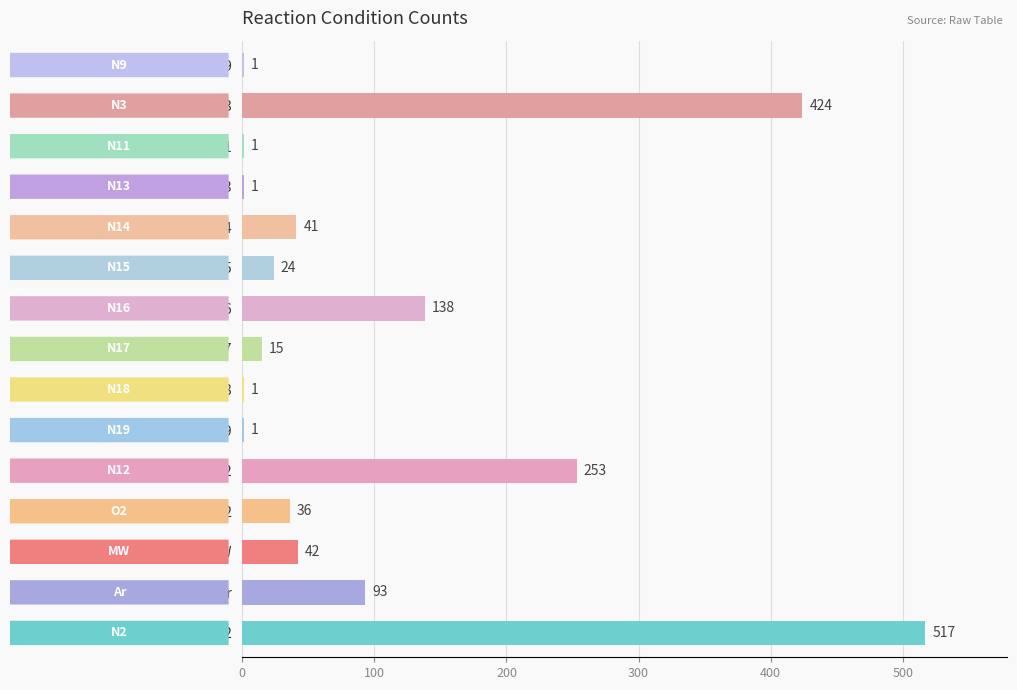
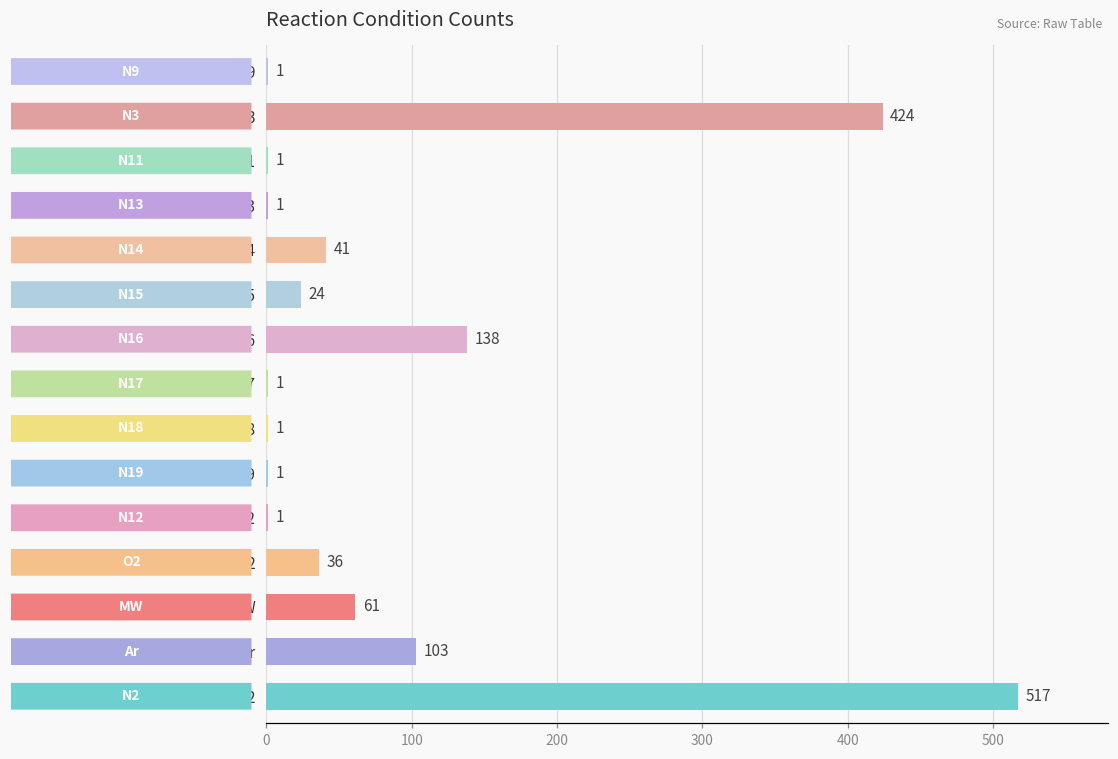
N17: 15 -> 1
N12: 253 -> 1
MW: 42 -> 61
Ar: 93 -> 103
